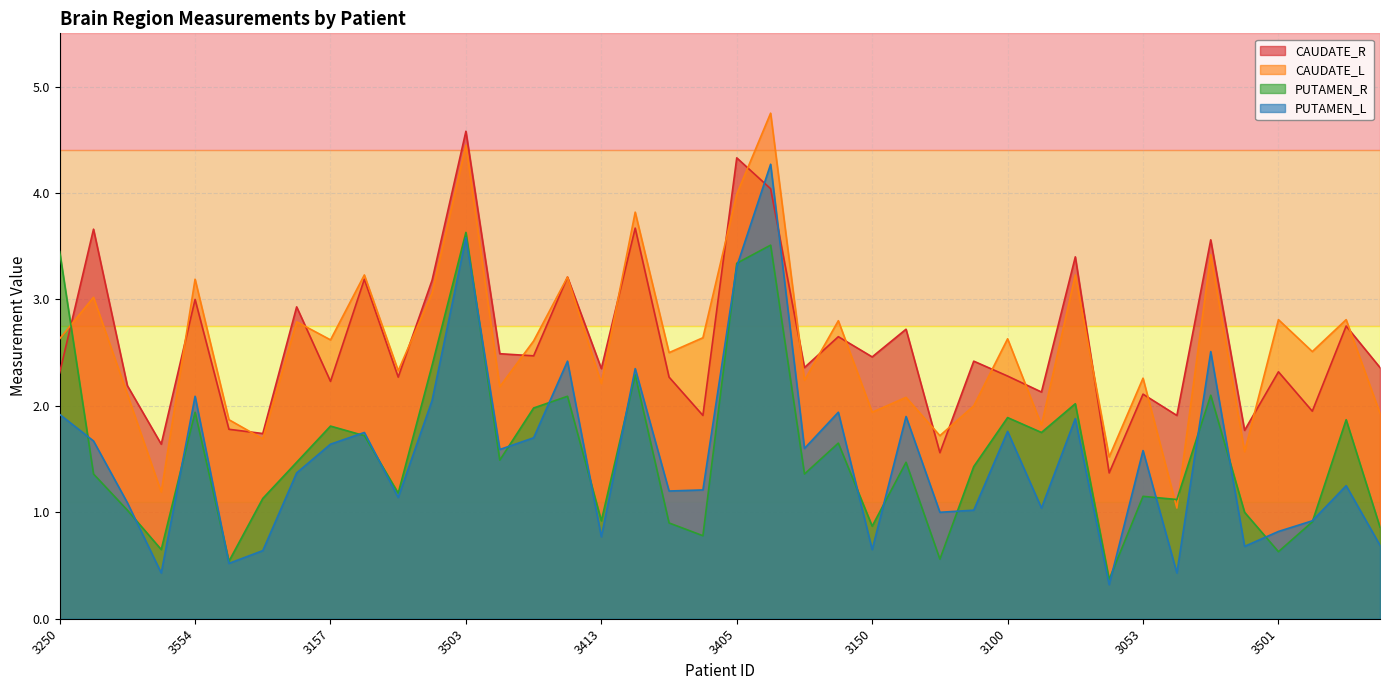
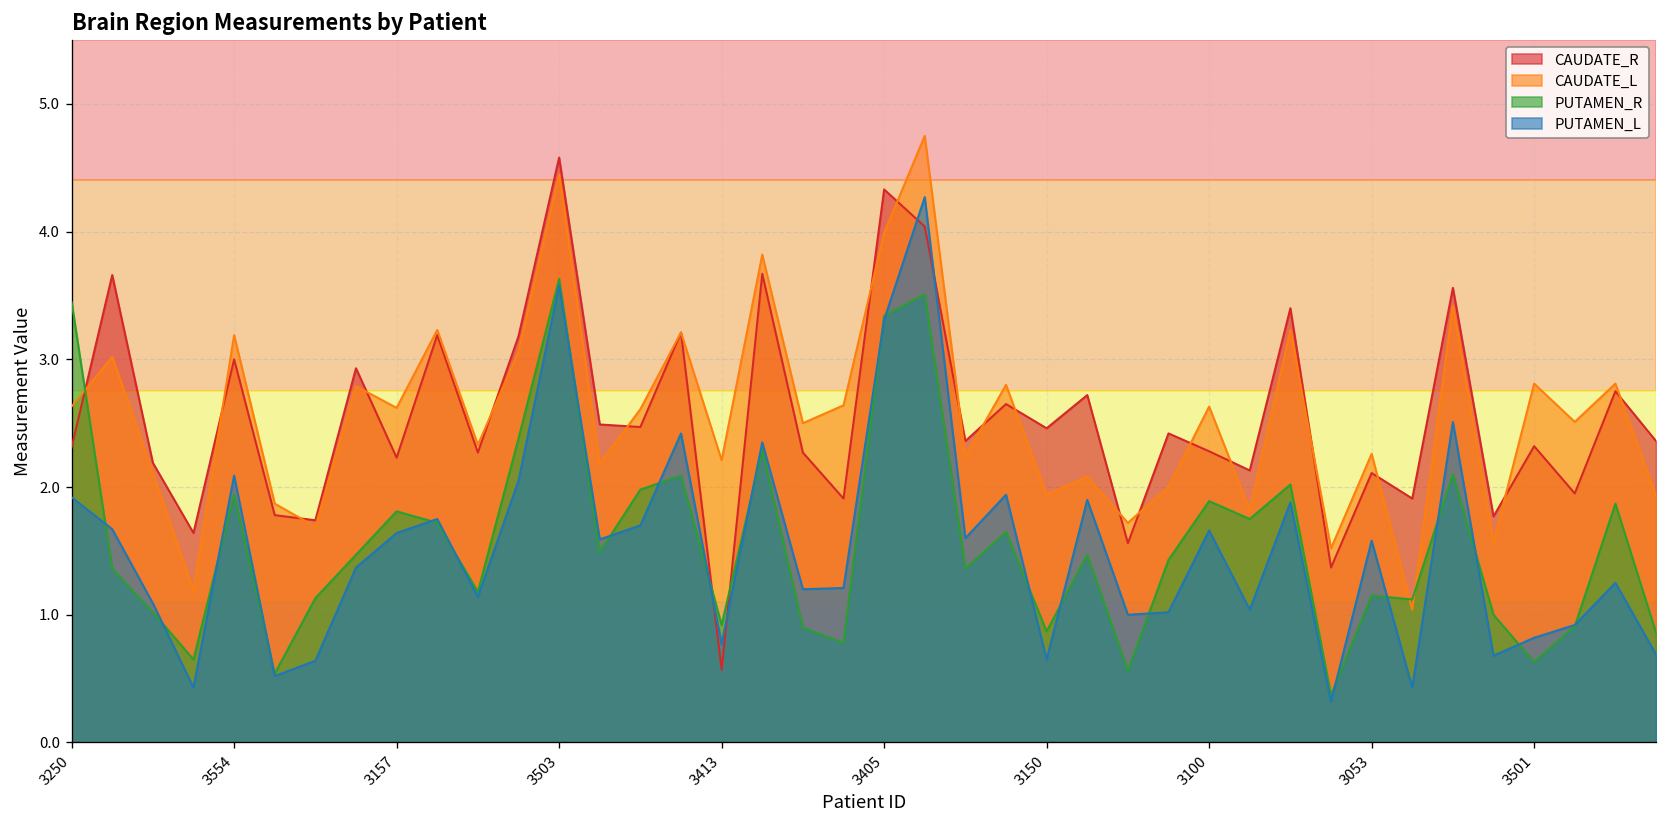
CAUDATE_R, 3413: 2.35 -> 0.57
PUTAMEN_L, 3100: 1.76 -> 1.66
